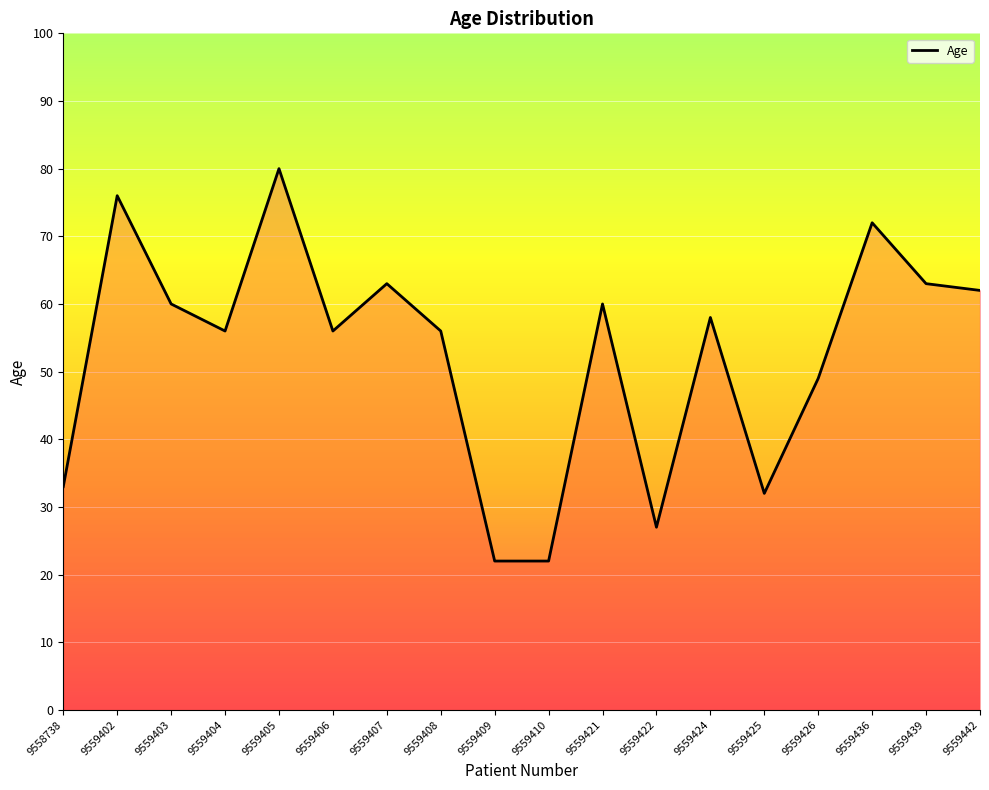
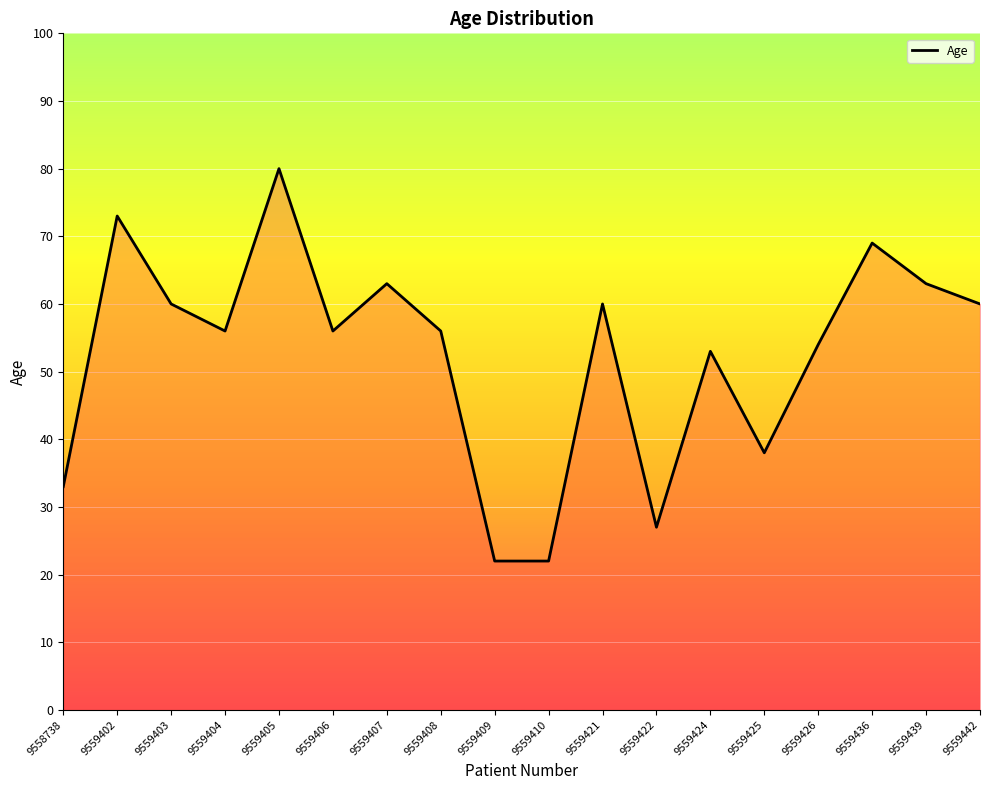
9559402: 76 -> 73
9559424: 58 -> 53
9559425: 32 -> 38
9559426: 49 -> 54
9559436: 72 -> 69
9559442: 62 -> 60
